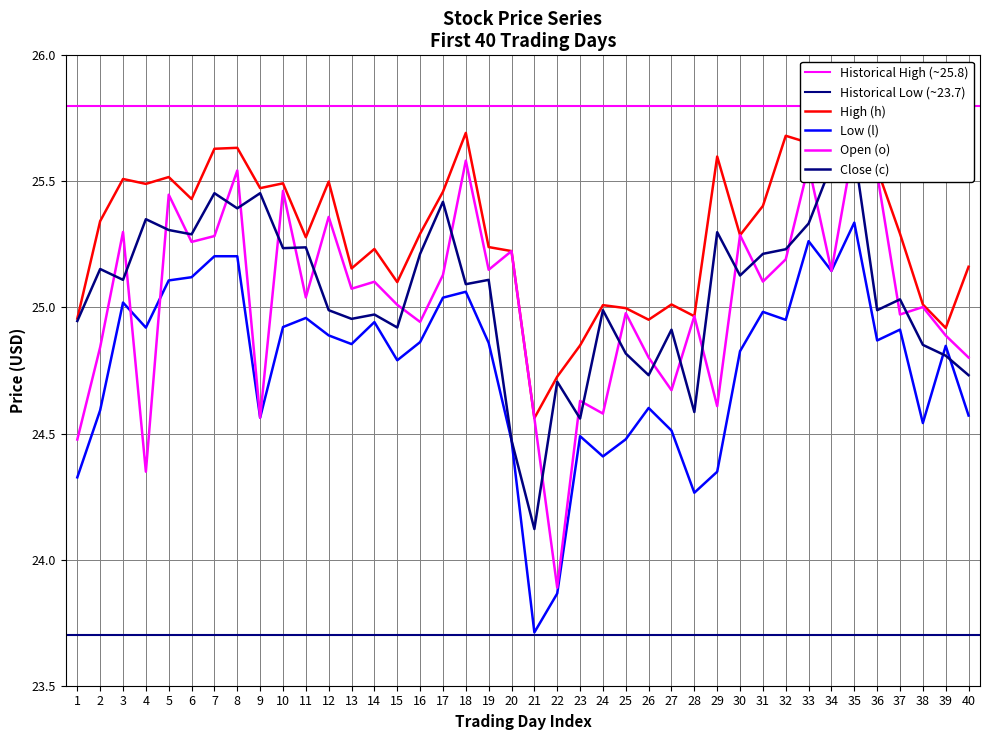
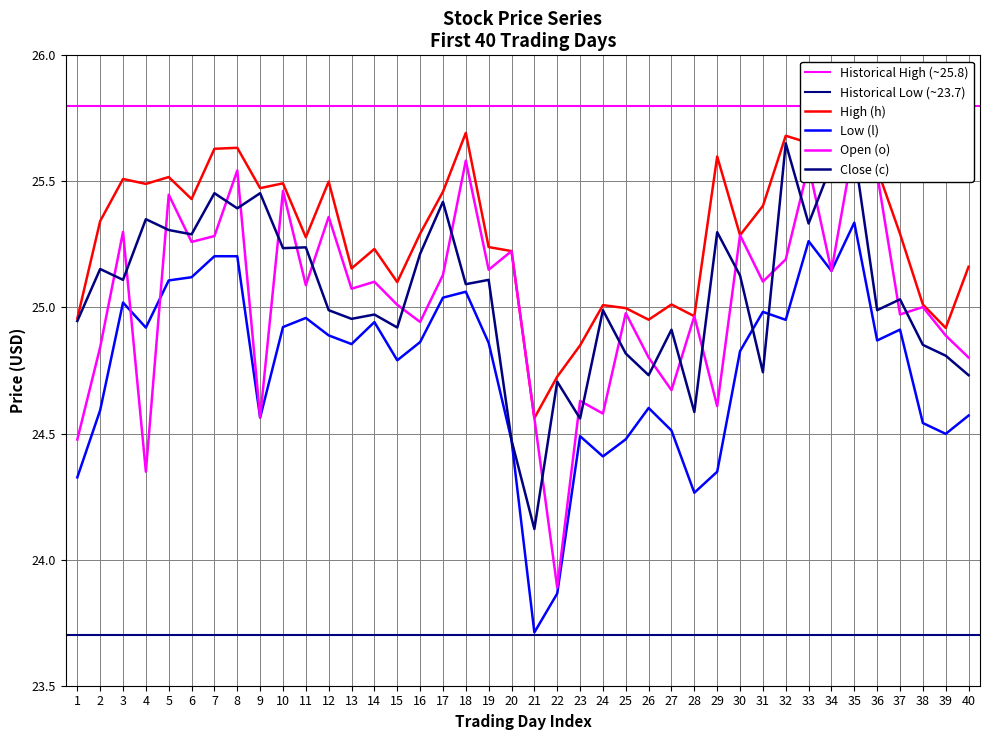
Open (o), 11: 25.04 -> 25.09
Close (c), 31: 25.21 -> 24.74
Close (c), 32: 25.23 -> 25.65
Low (l), 39: 24.85 -> 24.50
